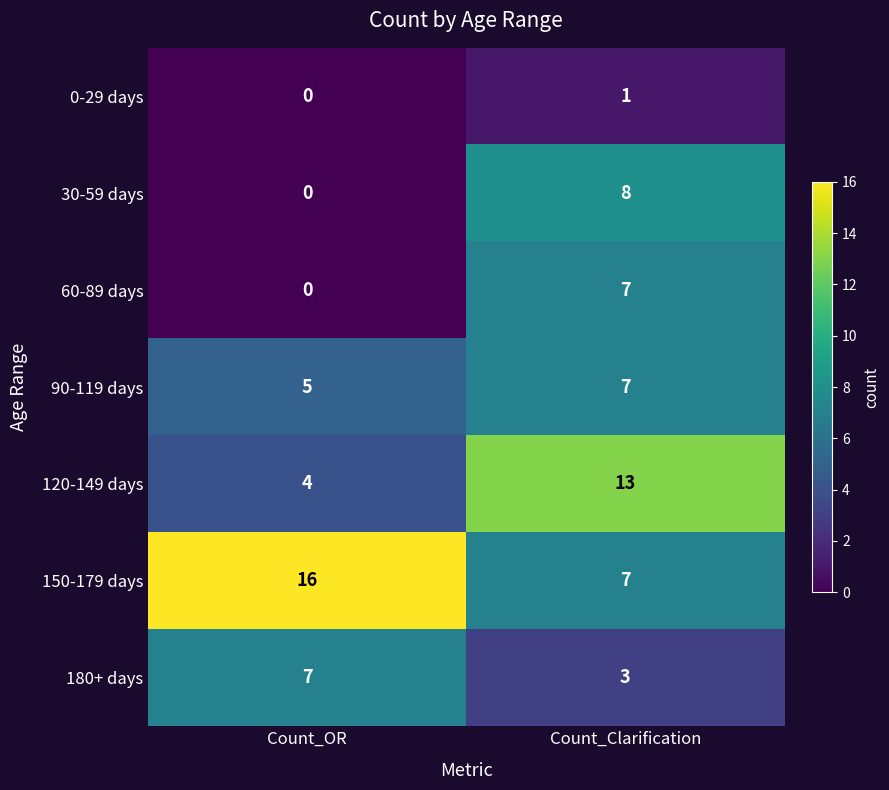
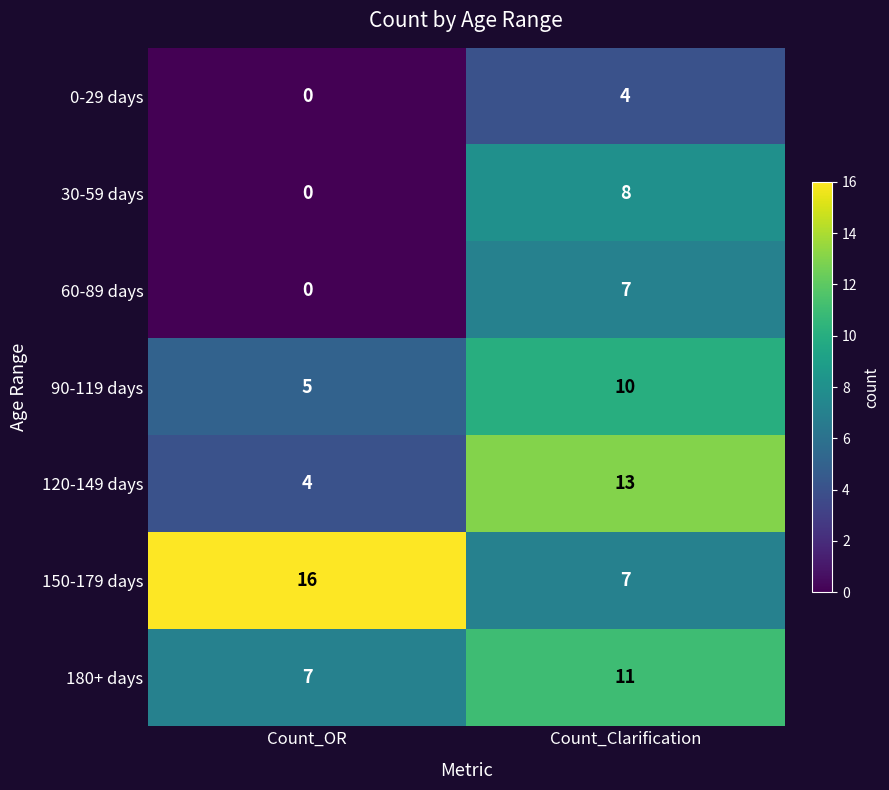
0-29 days, Count_Clarification: 1 -> 4
90-119 days, Count_Clarification: 7 -> 10
180+ days, Count_Clarification: 3 -> 11
